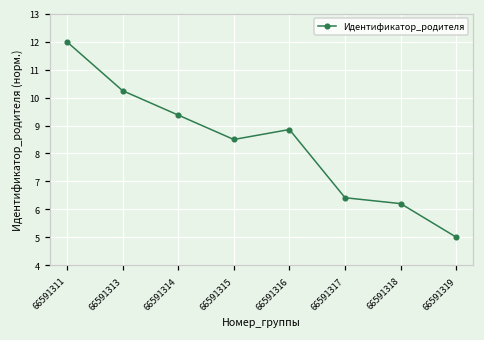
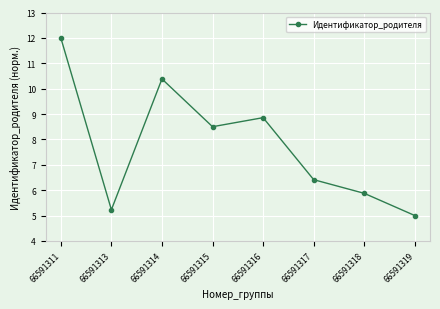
66591313: 10.3 -> 5.2
66591314: 9.4 -> 10.4
66591318: 6.2 -> 5.9
